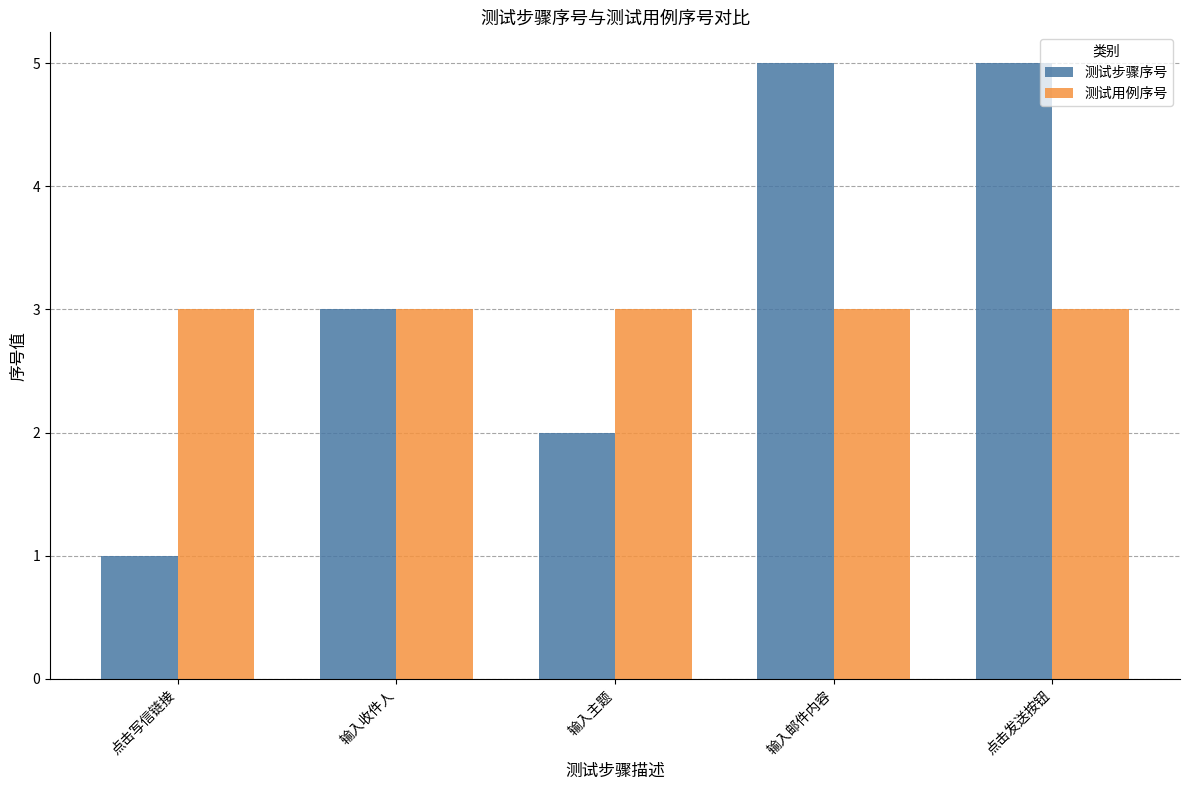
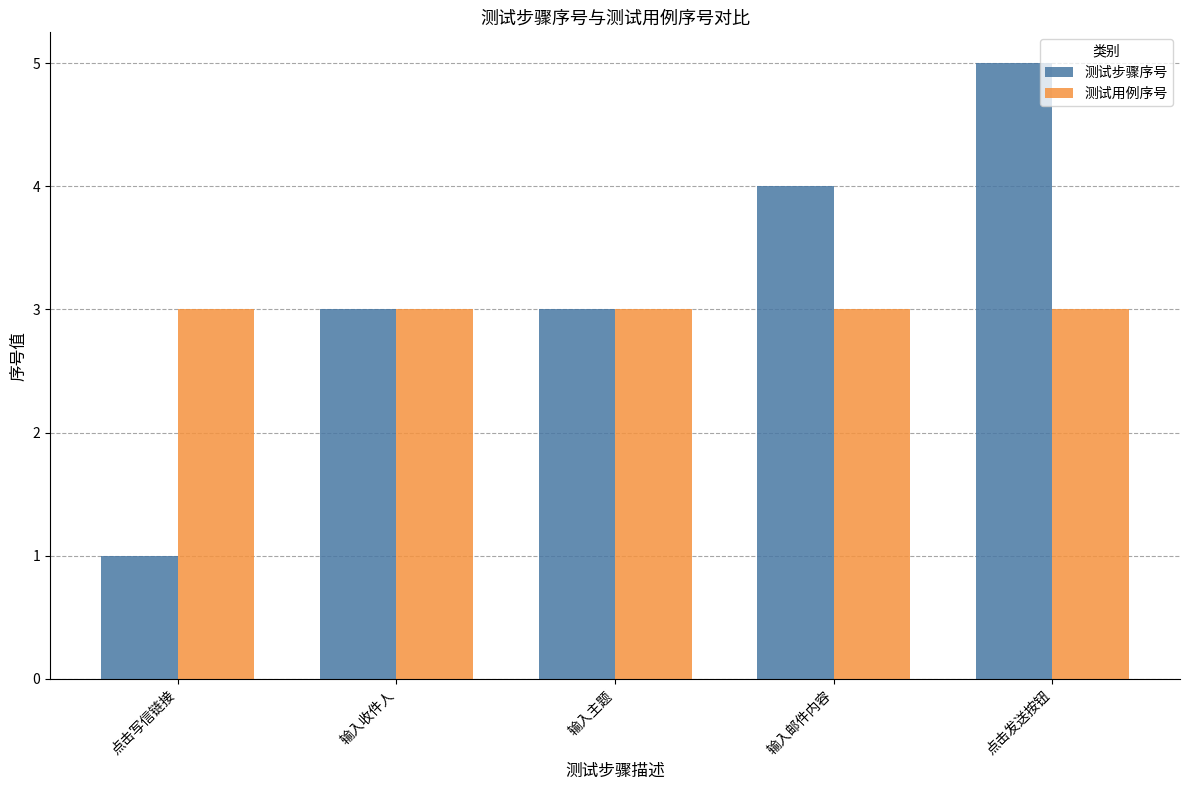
测试步骤序号, 输入主题: 2 -> 3
测试步骤序号, 输入邮件内容: 5 -> 4
